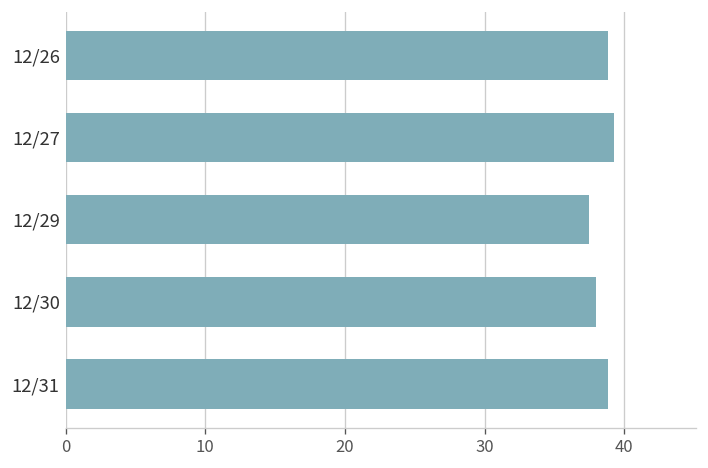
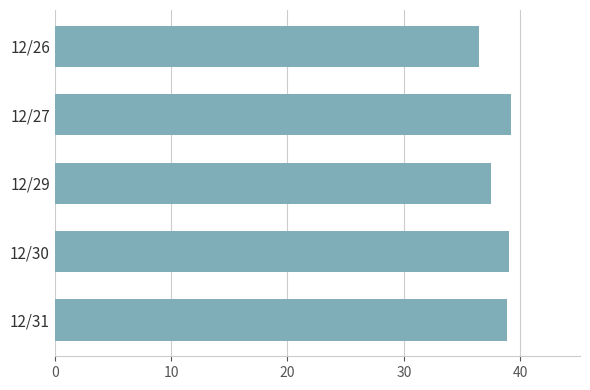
12/26: 38.8 -> 36.5
12/30: 38 -> 39
